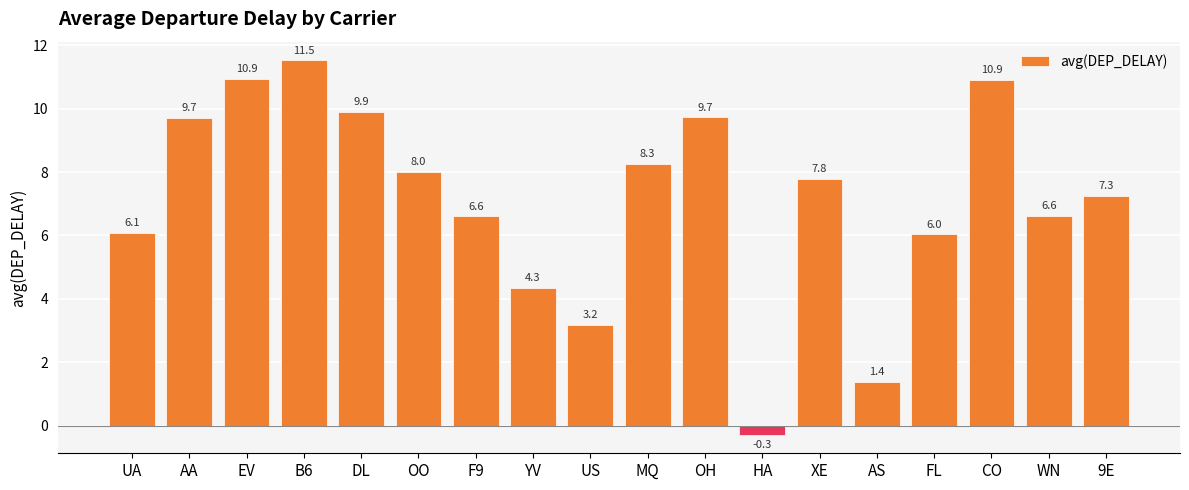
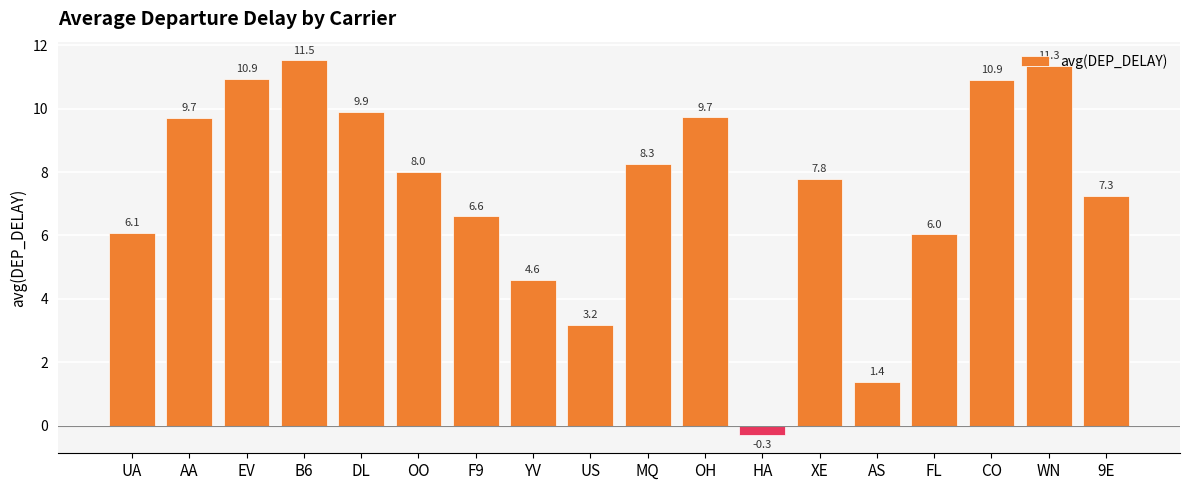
YV: 4.3 -> 4.6
WN: 6.6 -> 11.3
